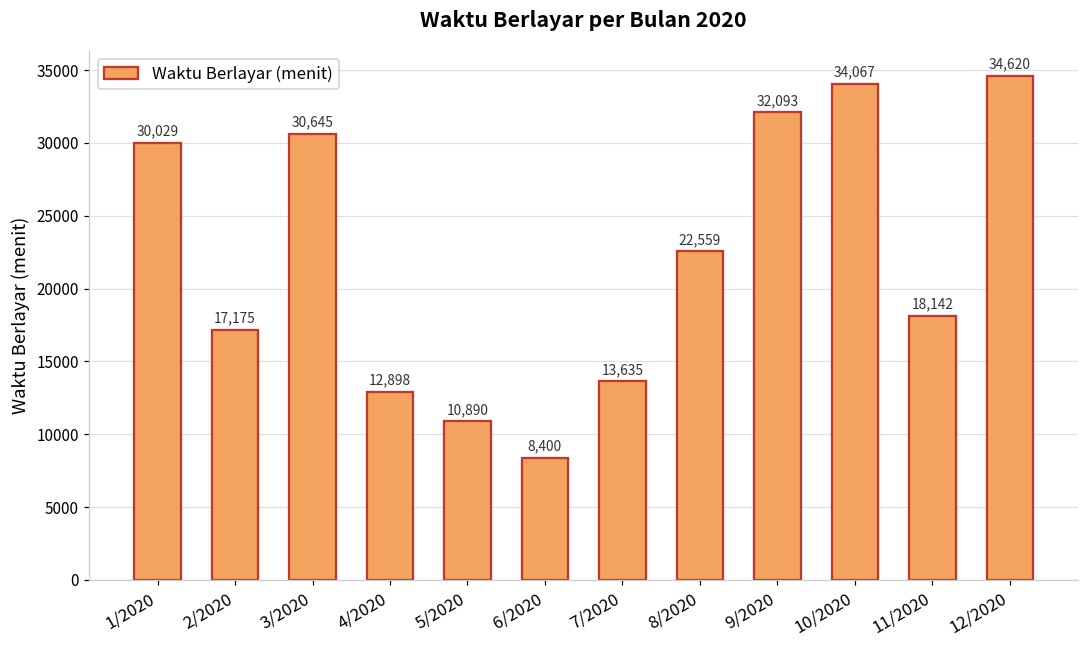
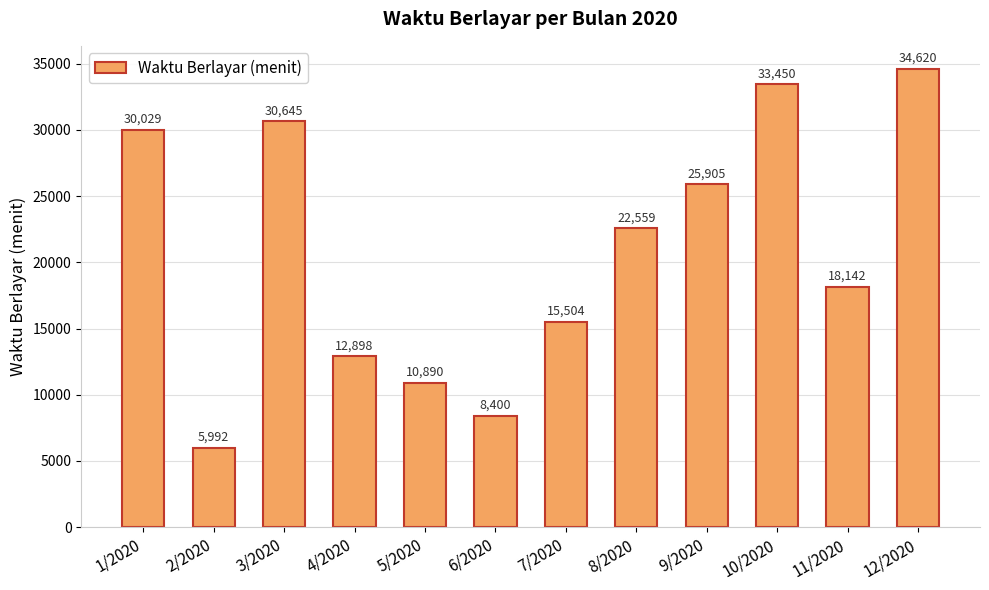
2/2020: 17,175 -> 5,992
7/2020: 13,635 -> 15,504
9/2020: 32,093 -> 25,905
10/2020: 34,067 -> 33,450
